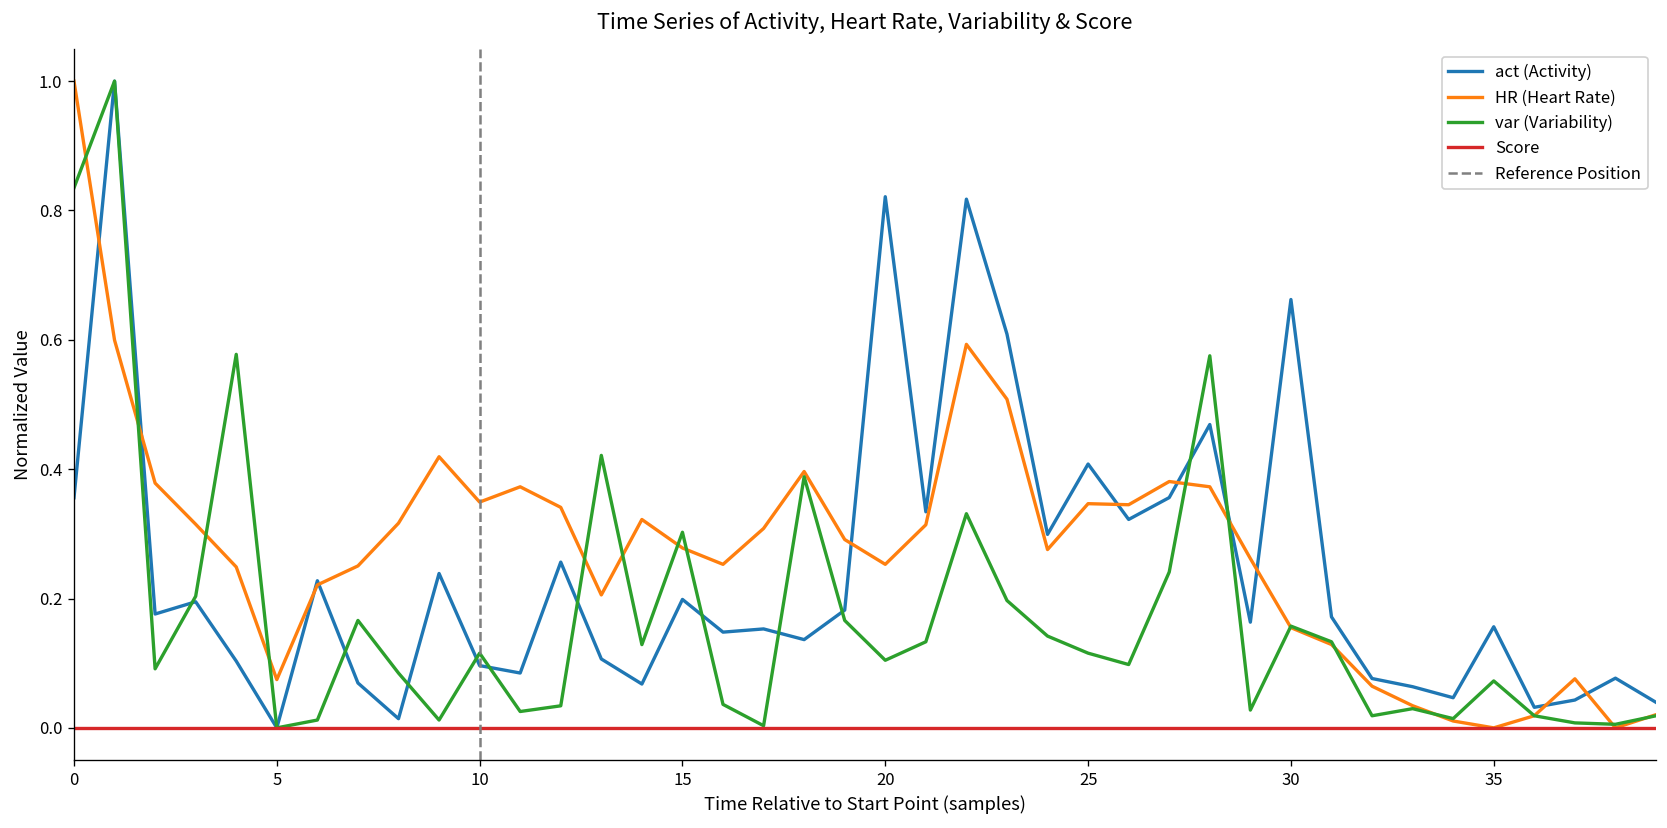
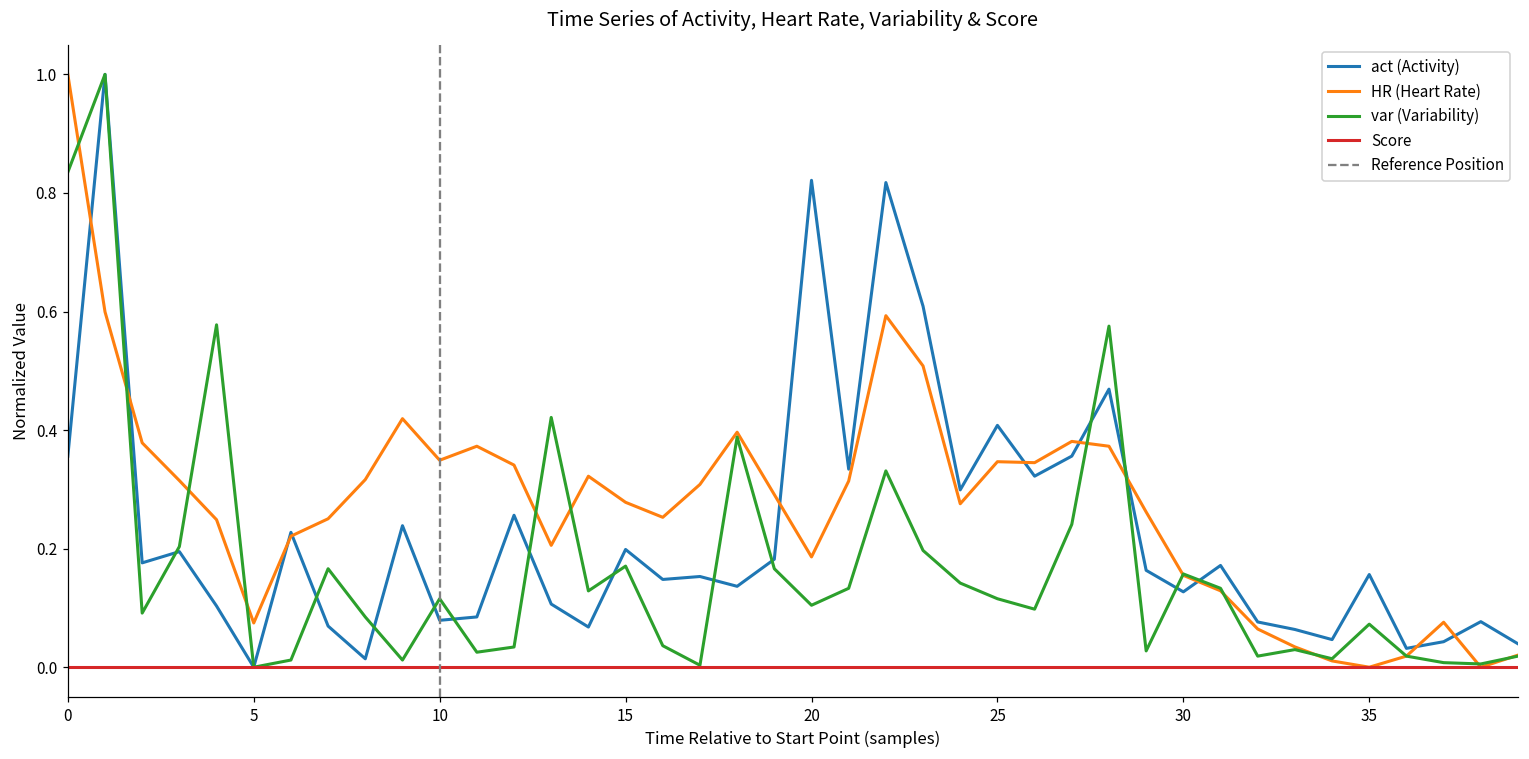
act (Activity), 10: 0.10 -> 0.08
var (Variability), 15: 0.30 -> 0.17
HR (Heart Rate), 20: 0.25 -> 0.19
act (Activity), 30: 0.66 -> 0.13
